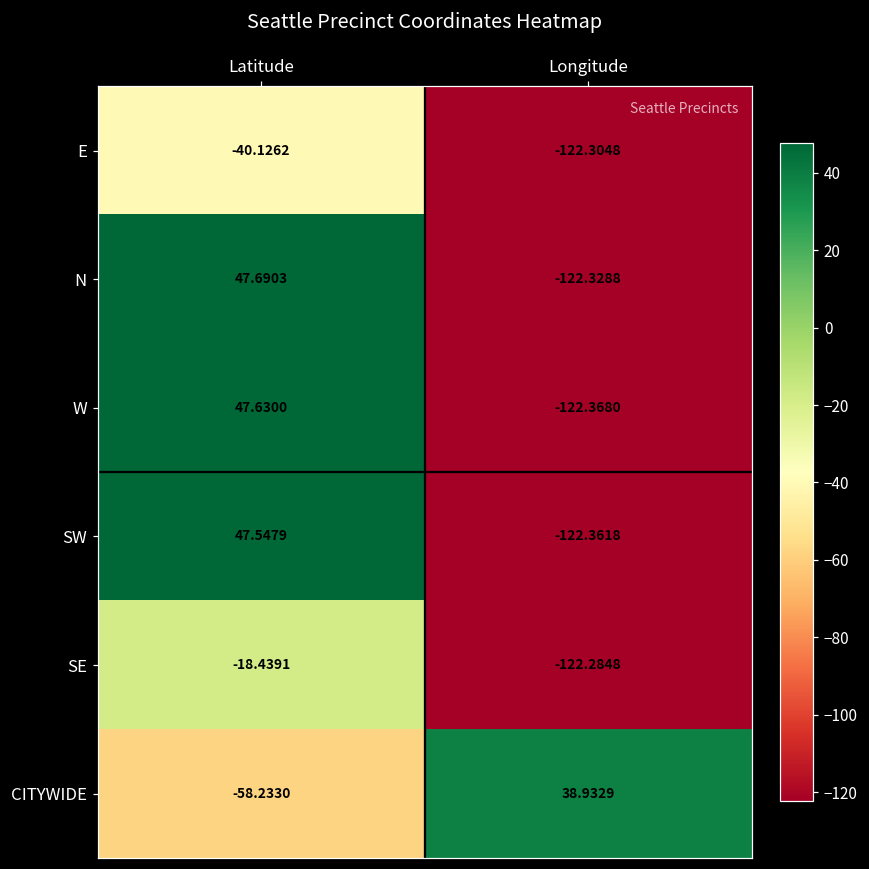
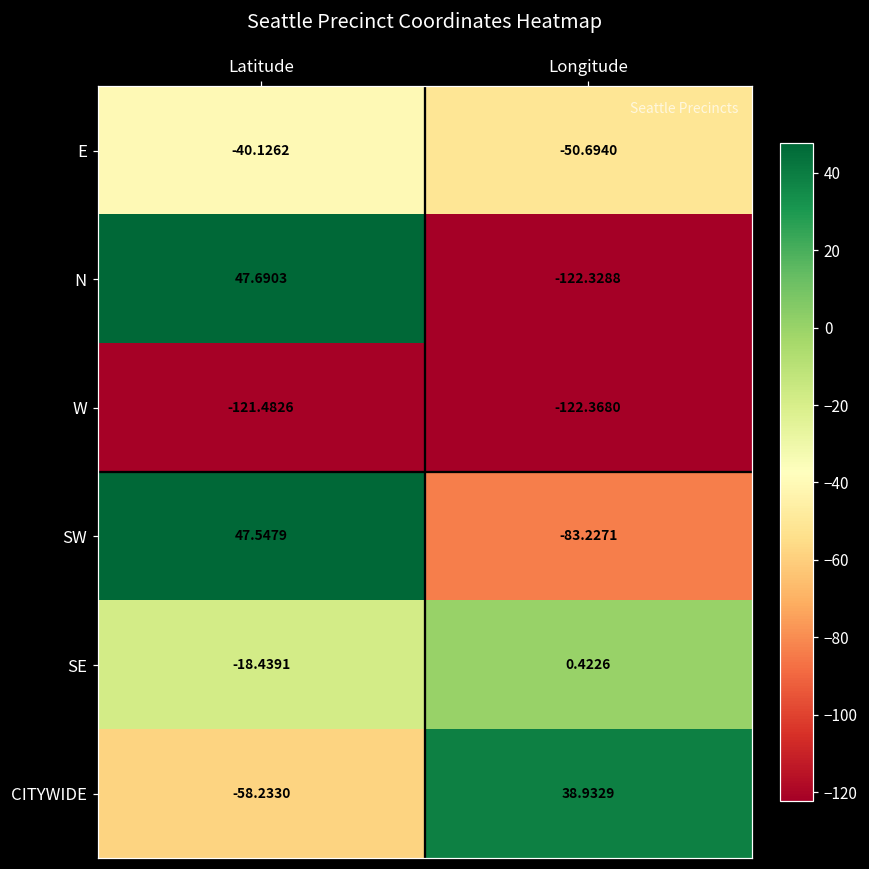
E, Longitude: -122.3048 -> -50.6940
W, Latitude: 47.6300 -> -121.4826
SW, Longitude: -122.3618 -> -83.2271
SE, Longitude: -122.2848 -> 0.4226
